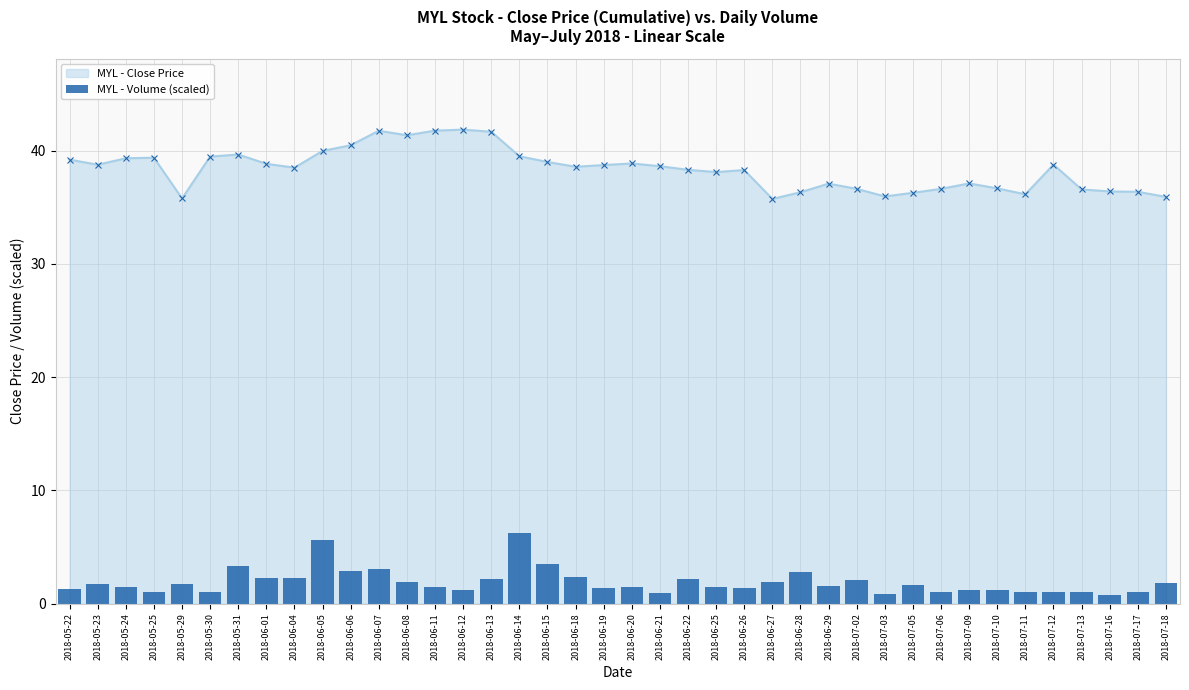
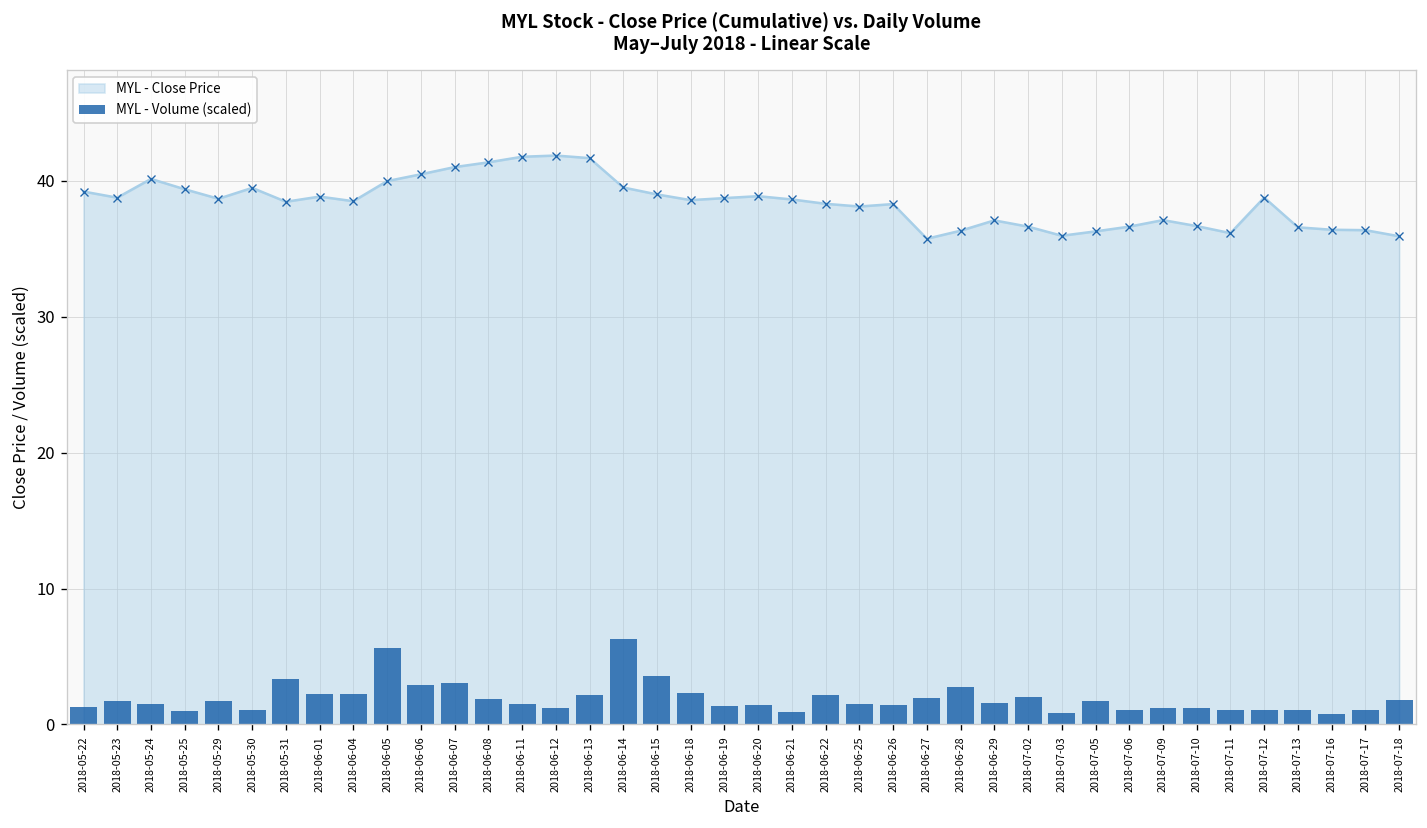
MYL - Close Price, 2018-05-24: 39.3 -> 40.1
MYL - Close Price, 2018-05-29: 35.8 -> 38.7
MYL - Close Price, 2018-05-31: 39.7 -> 38.5
MYL - Close Price, 2018-06-07: 41.8 -> 41.0
